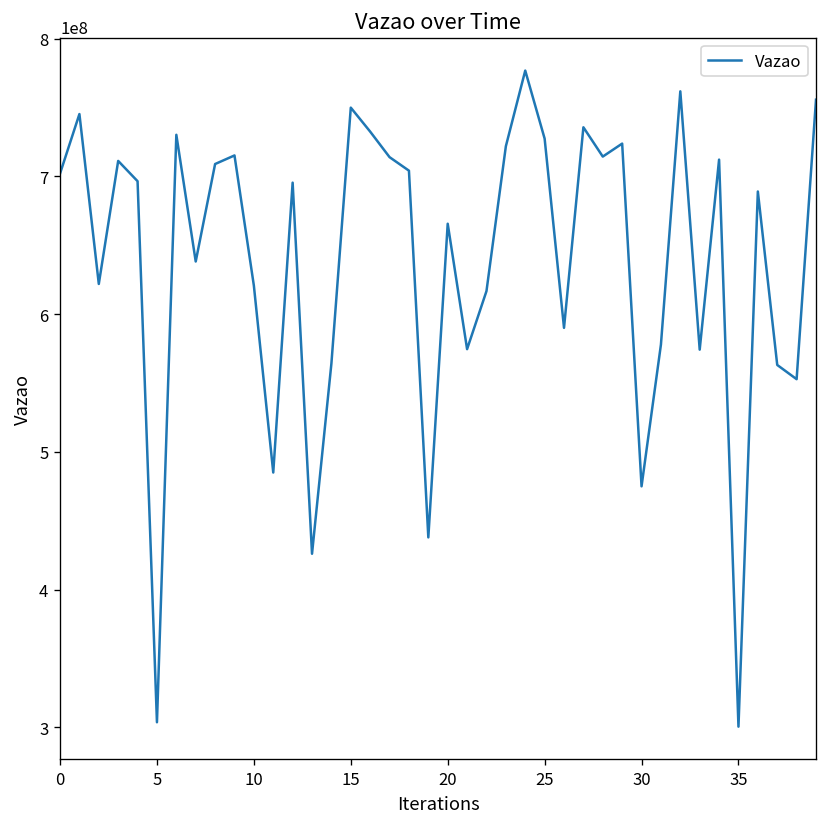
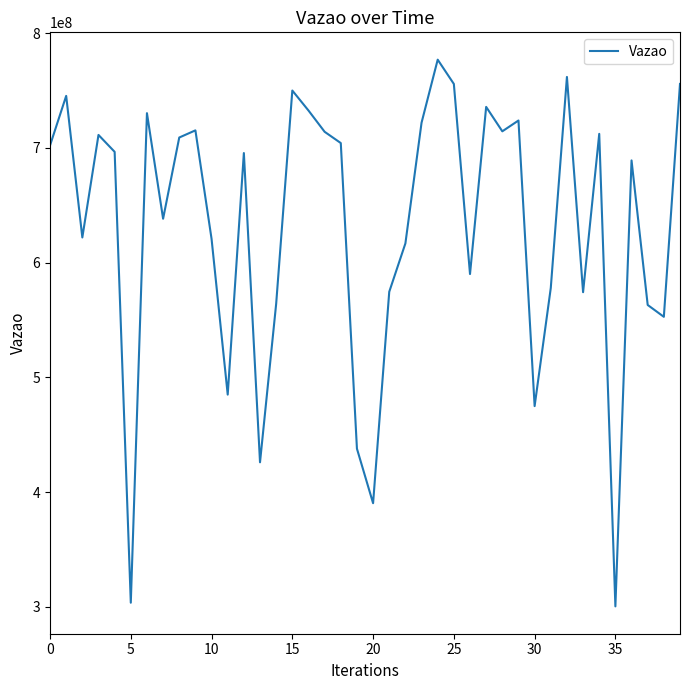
20: 666000000 -> 390000000
25: 728000000 -> 756000000
